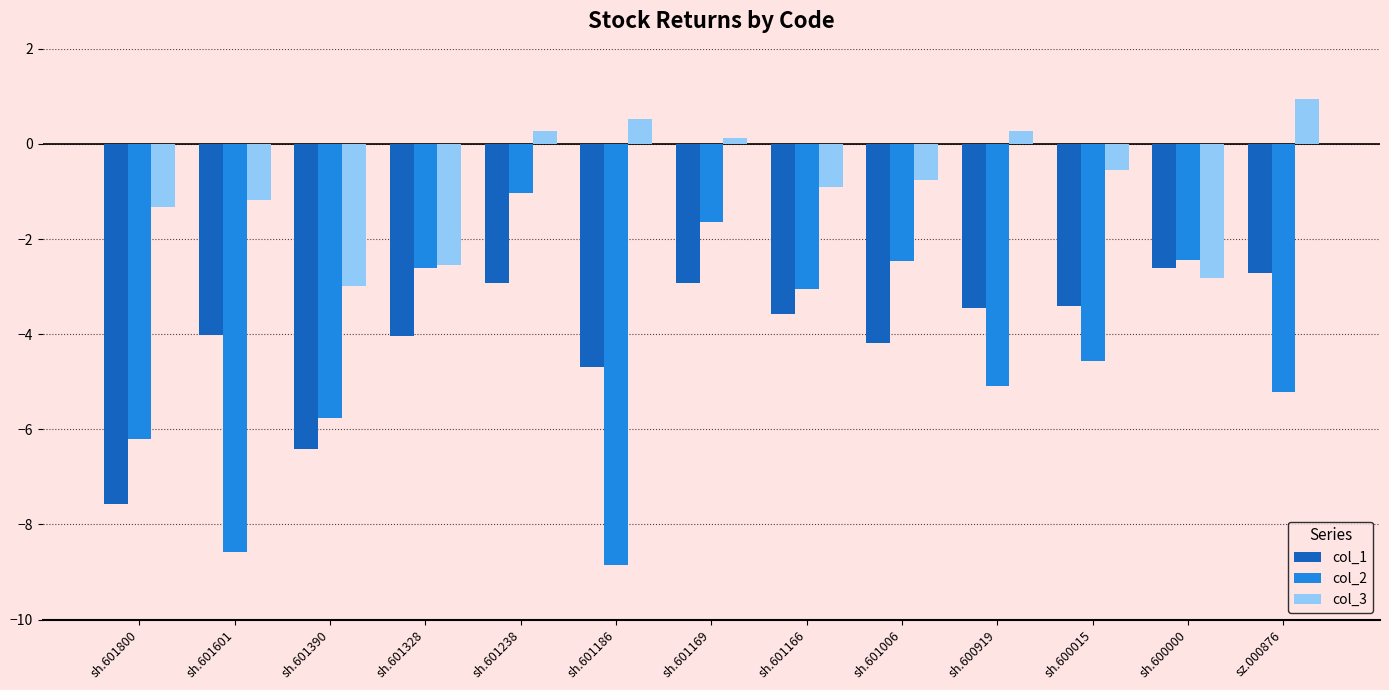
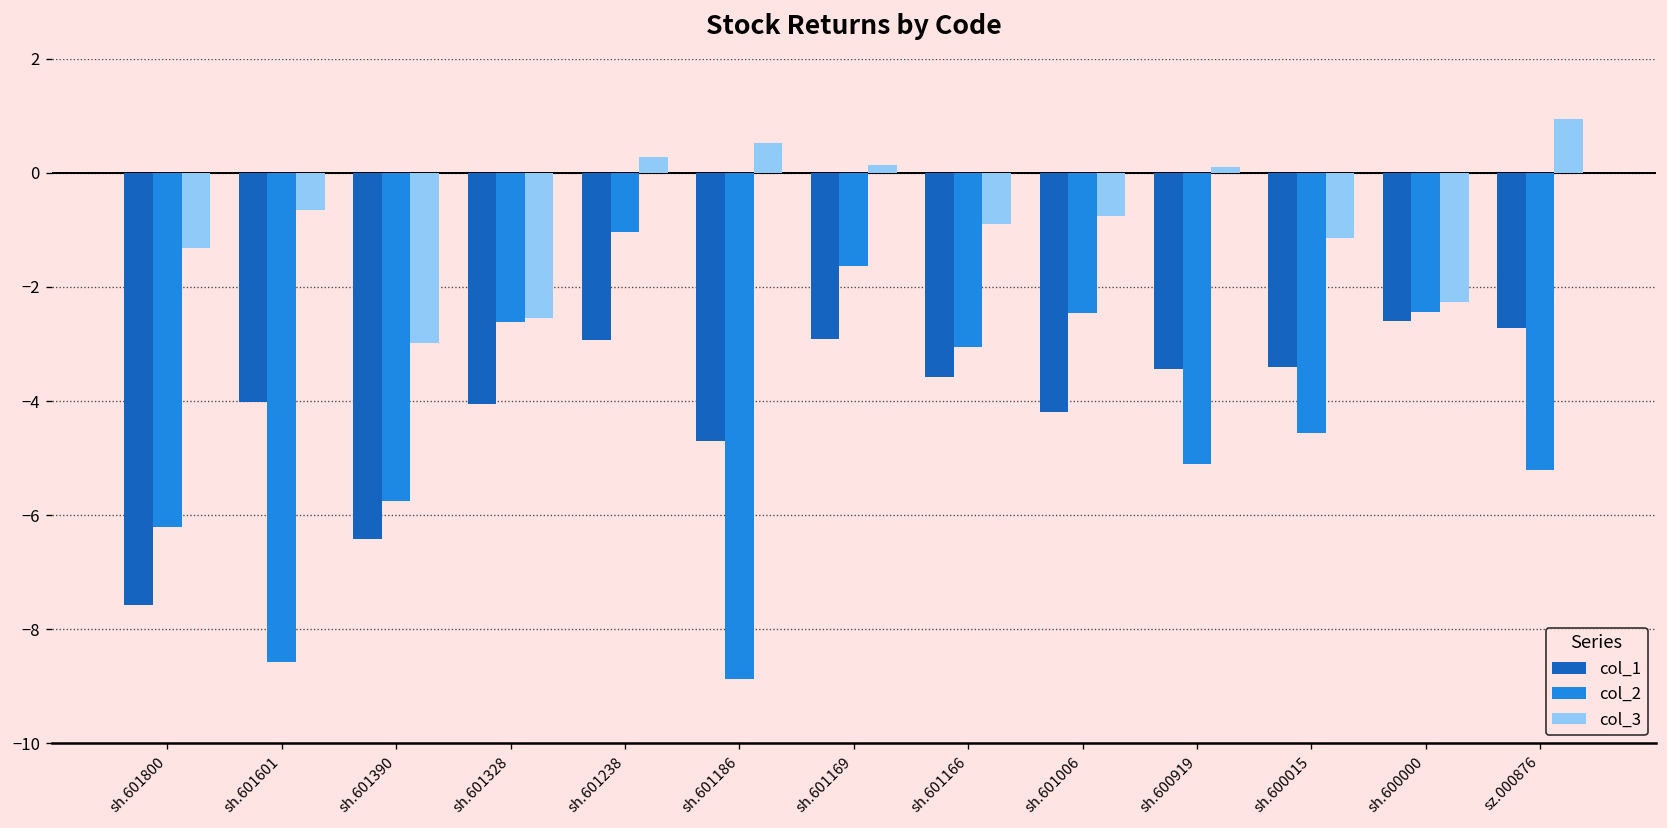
col_3, sh.601601: -1.2 -> -0.7
col_3, sh.600919: 0.3 -> 0.1
col_3, sh.600015: -0.5 -> -1.2
col_3, sh.600000: -2.8 -> -2.3
